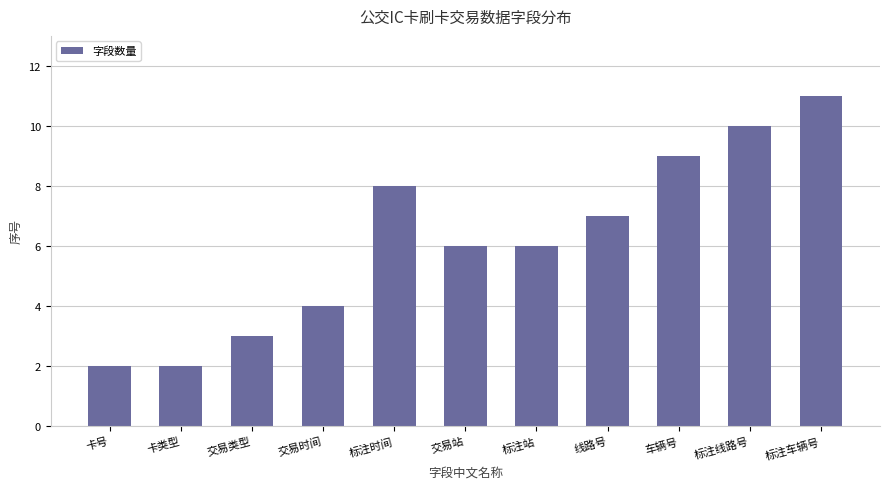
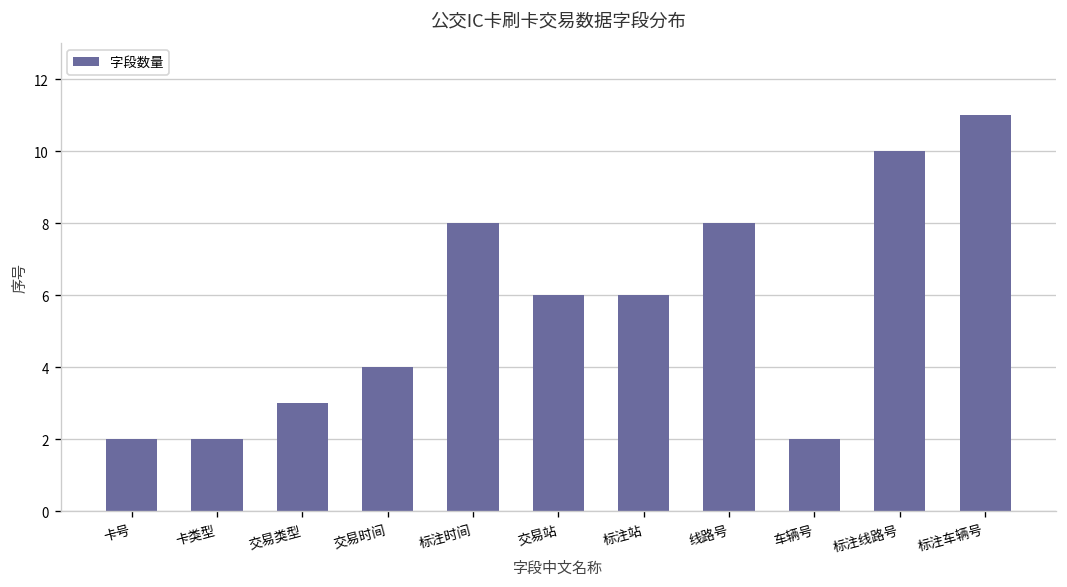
线路号: 7 -> 8
车辆号: 9 -> 2
